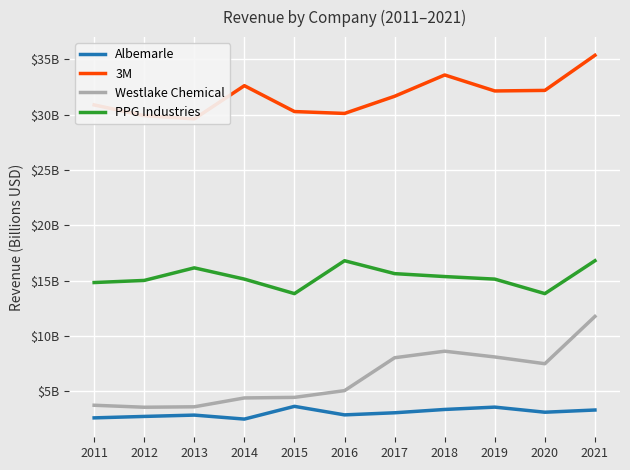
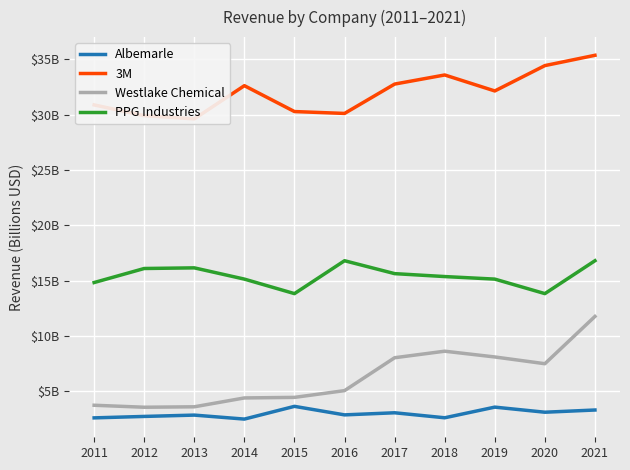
PPG Industries, 2012: $15000000000 -> $16100000000
3M, 2017: $31700000000 -> $32800000000
Albemarle, 2018: $3400000000 -> $2600000000
3M, 2020: $32200000000 -> $34400000000
